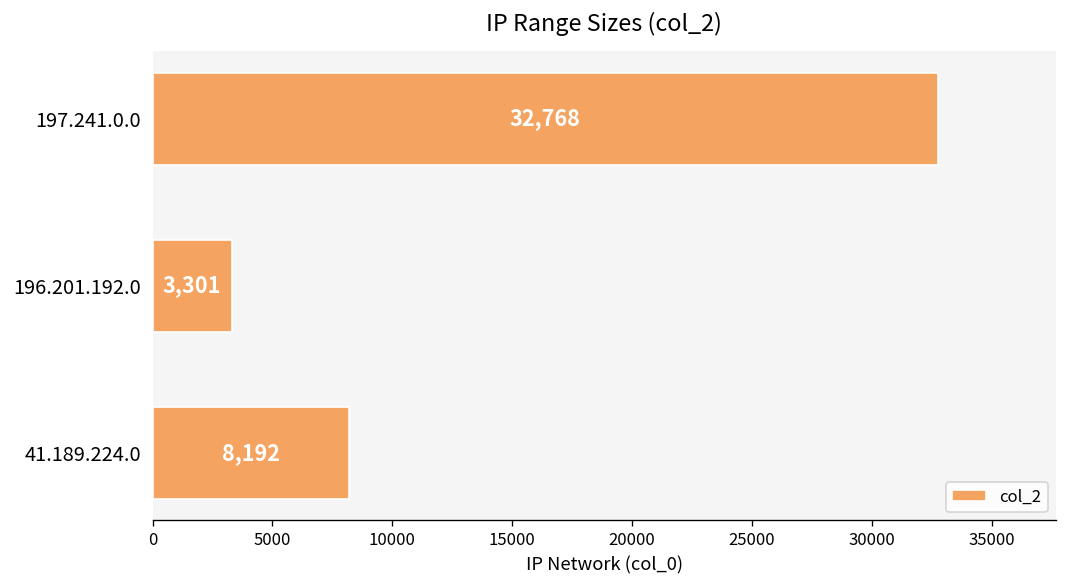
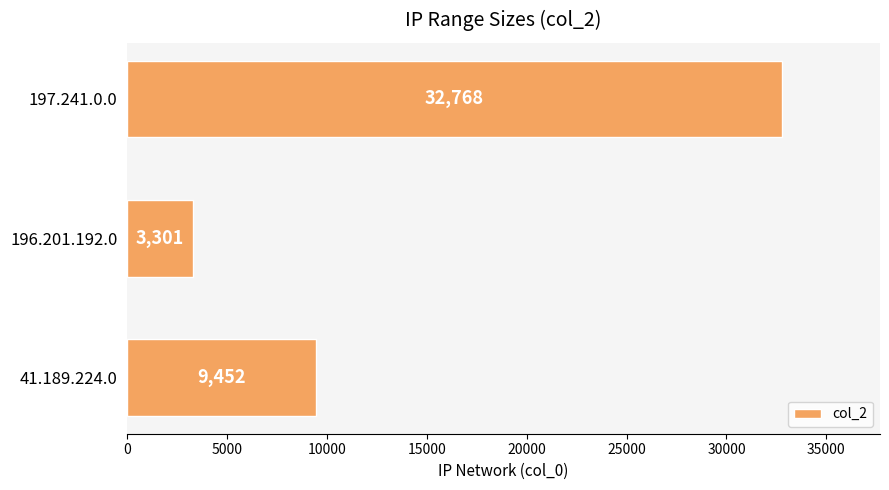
41.189.224.0: 8,192 -> 9,452
